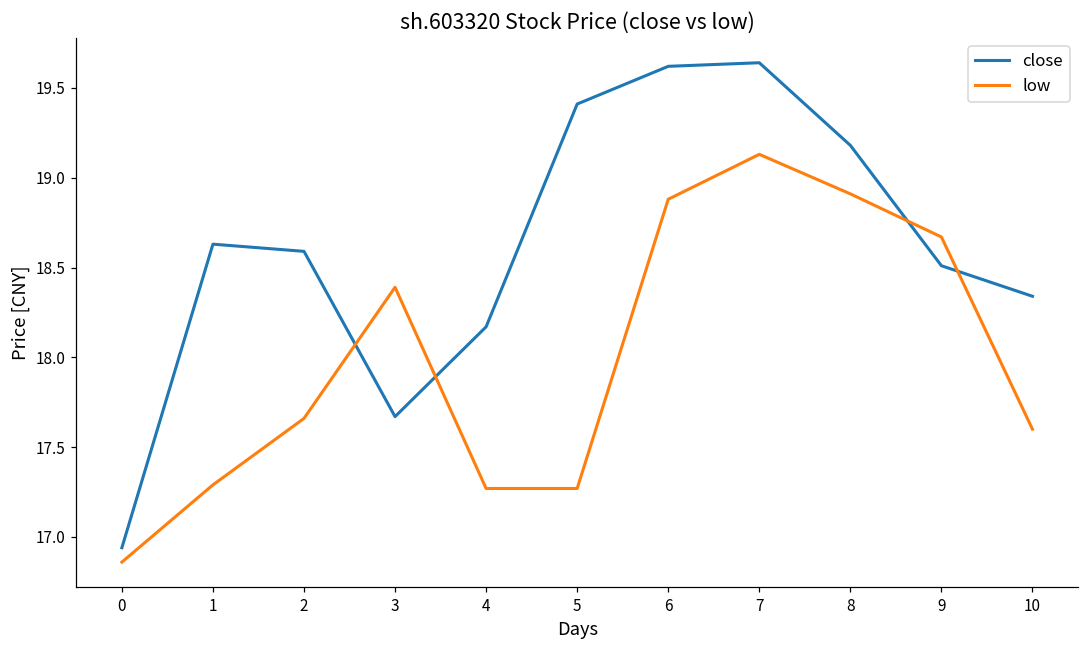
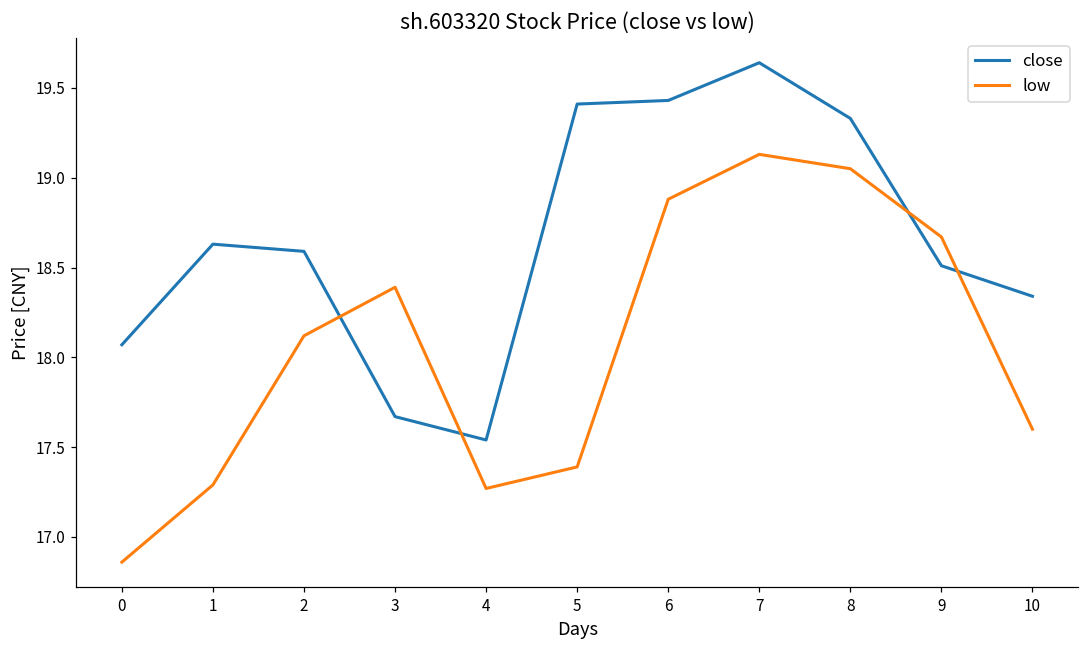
close, 0: 16.94 -> 18.07
low, 2: 17.66 -> 18.12
close, 4: 18.17 -> 17.54
low, 5: 17.27 -> 17.39
close, 6: 19.62 -> 19.43
close, 8: 19.18 -> 19.33
low, 8: 18.91 -> 19.05
